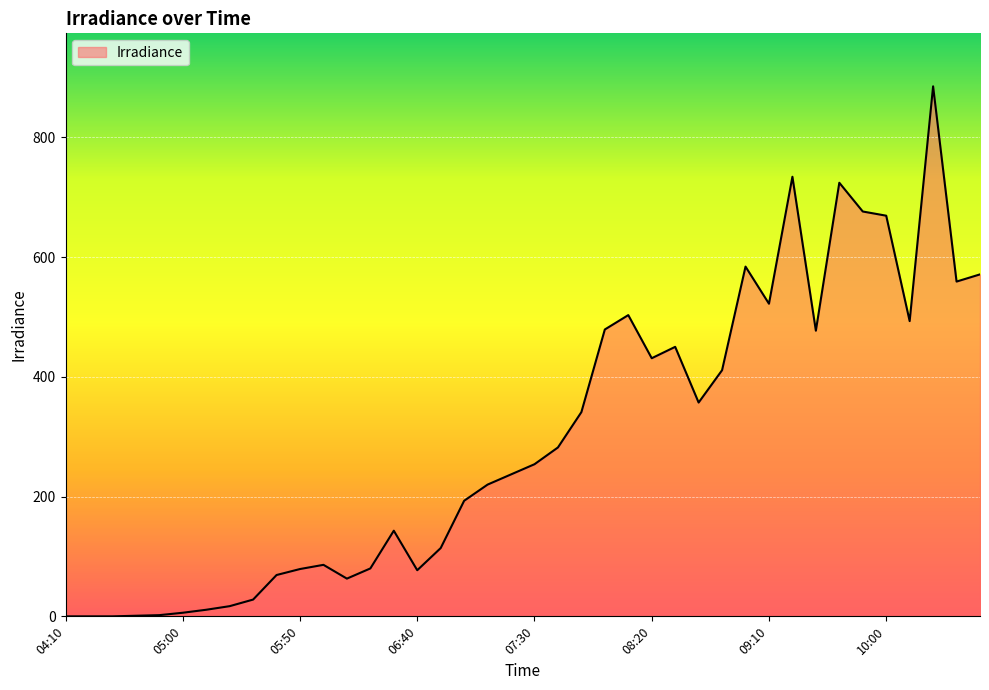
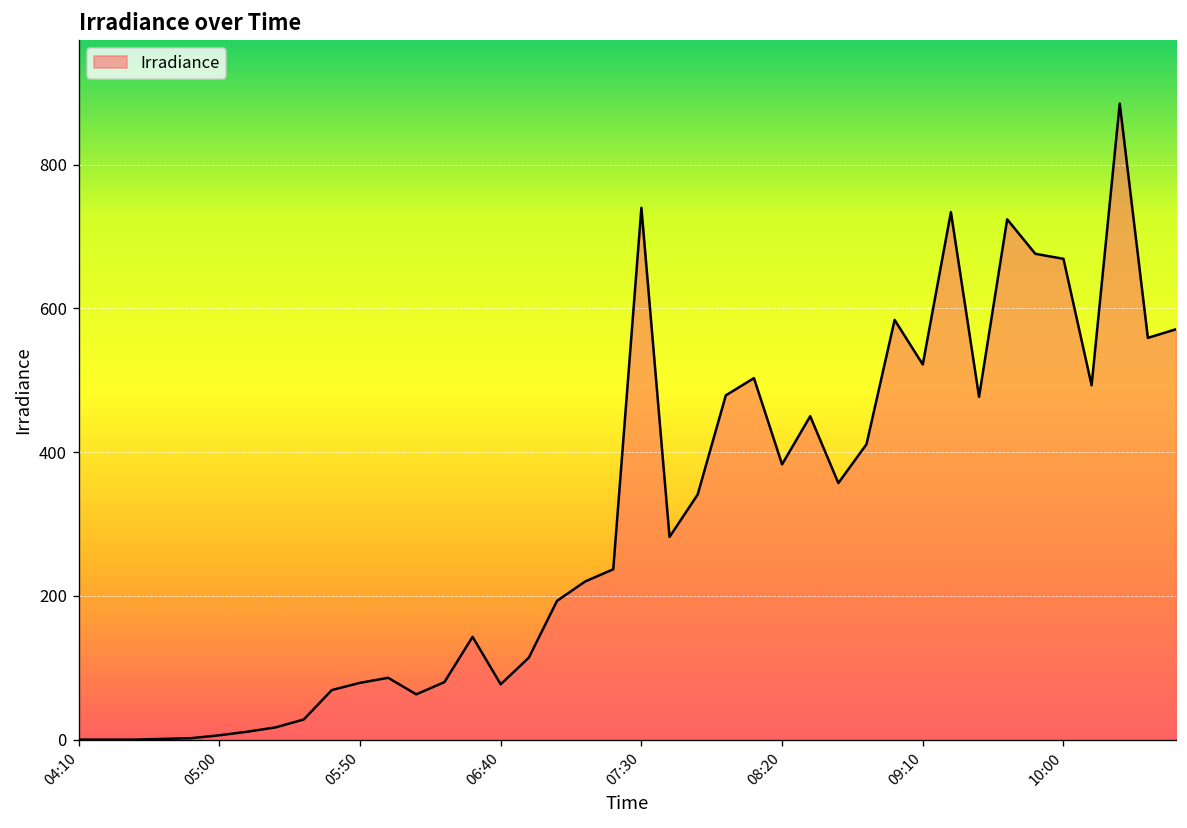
07:30: 250 -> 740
08:20: 430 -> 380
